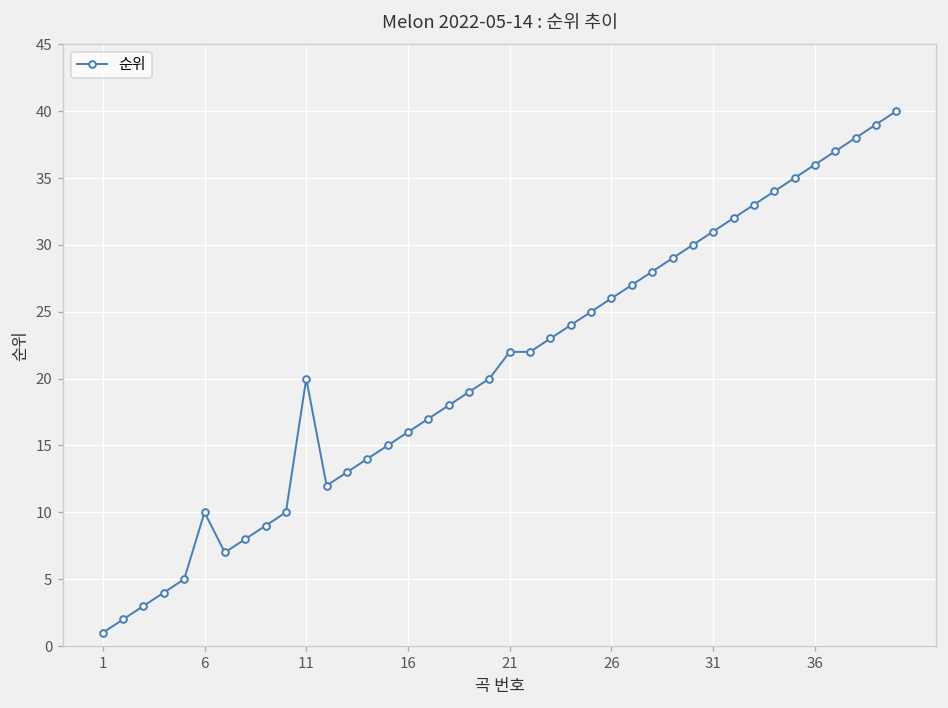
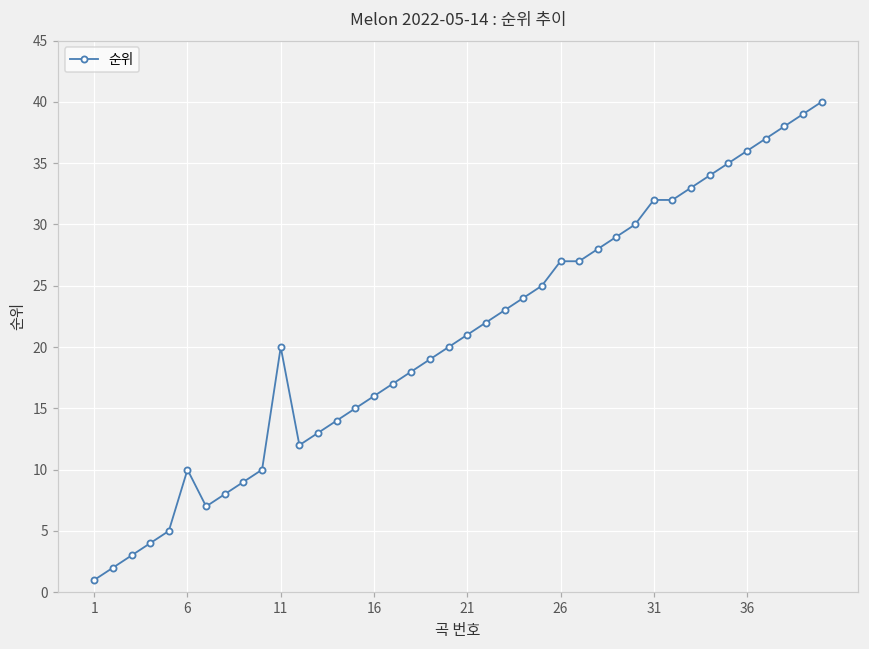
21: 22 -> 21
26: 26 -> 27
31: 31 -> 32
